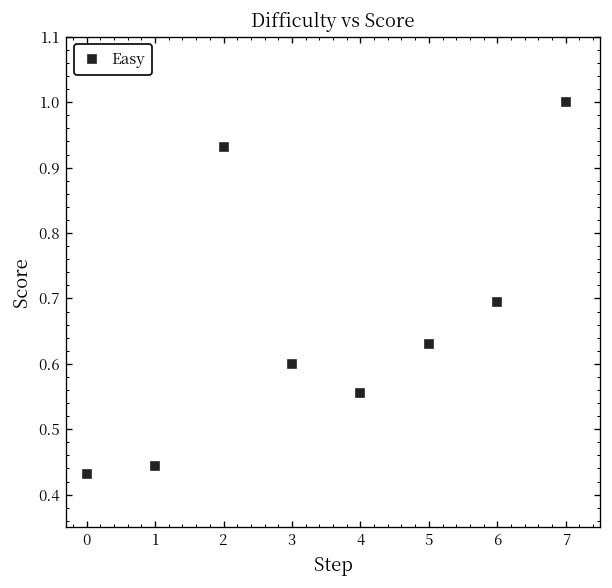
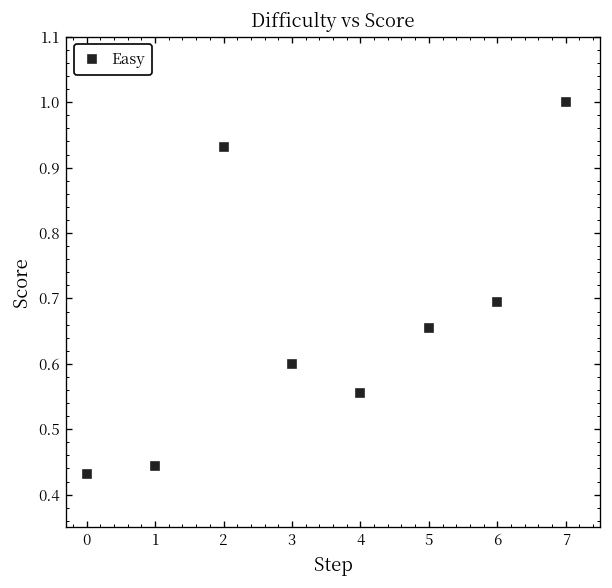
5: 0.63 -> 0.66
